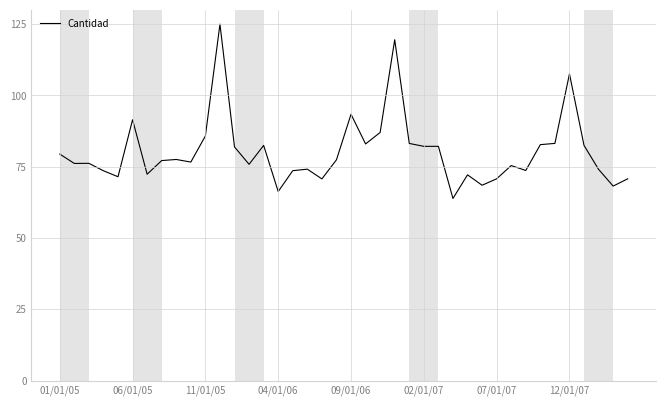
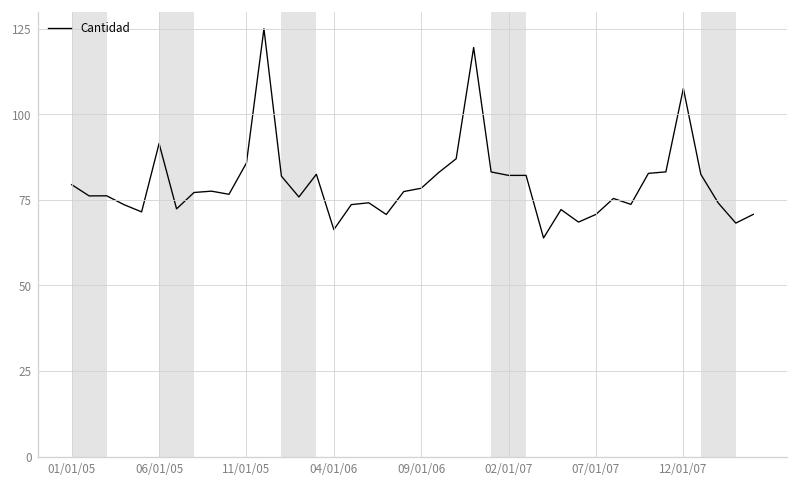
09/01/06: 93 -> 78
